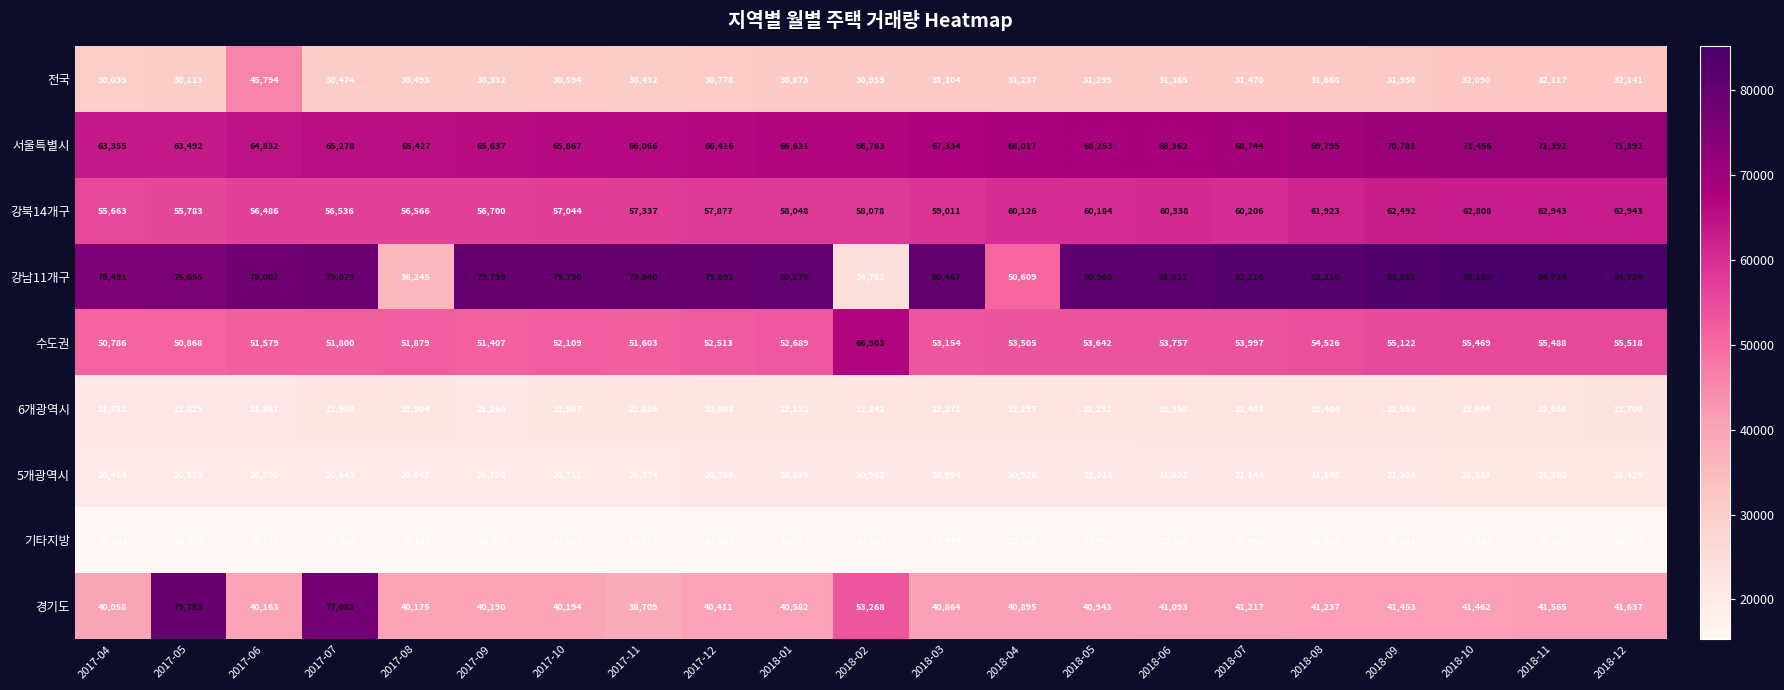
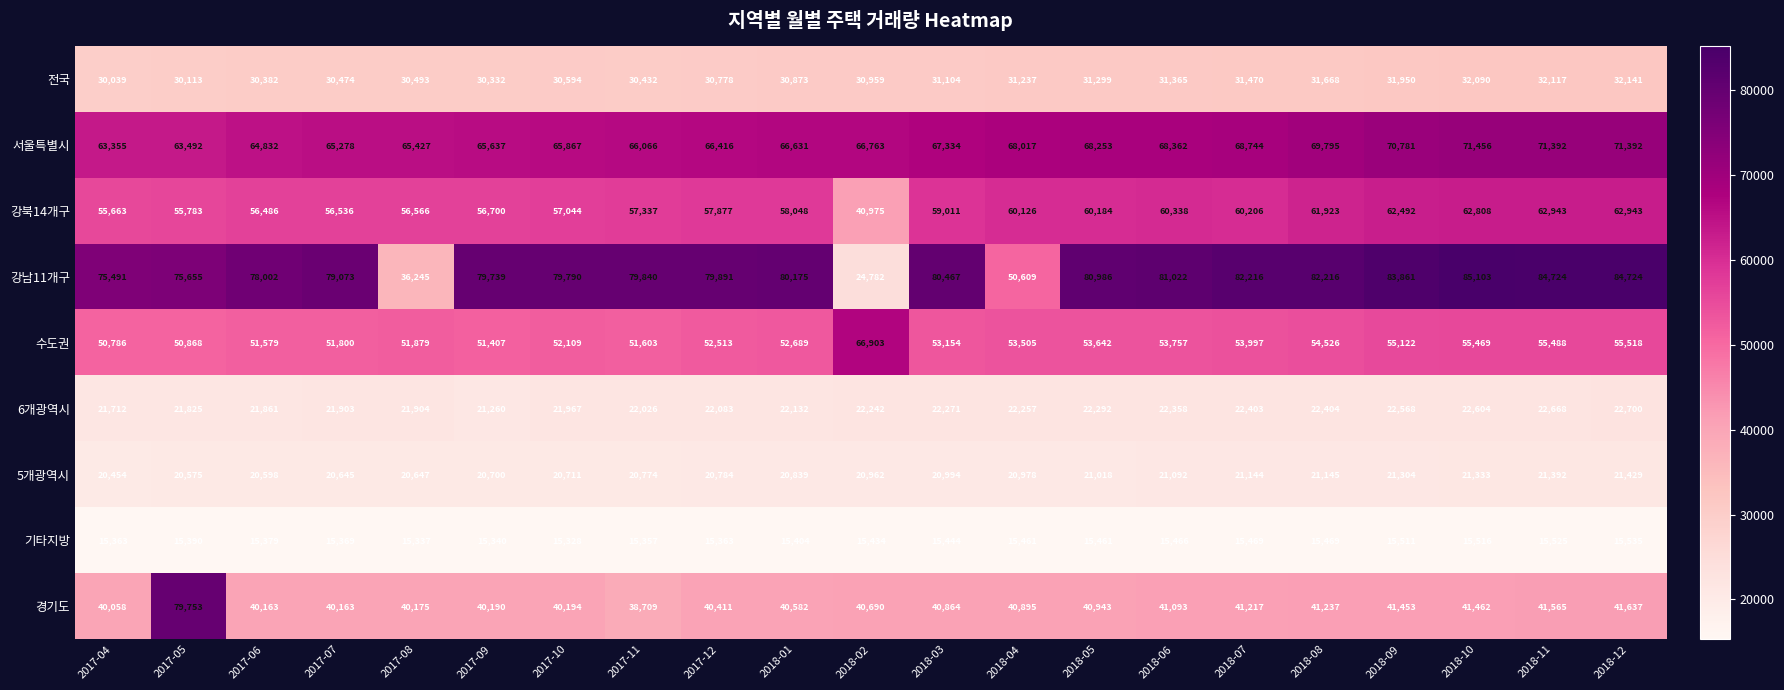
전국, 2017-06: 45,794 -> 30,382
강북14개구, 2018-02: 58,078 -> 40,975
경기도, 2017-07: 77,083 -> 40,163
경기도, 2018-02: 53,268 -> 40,690
